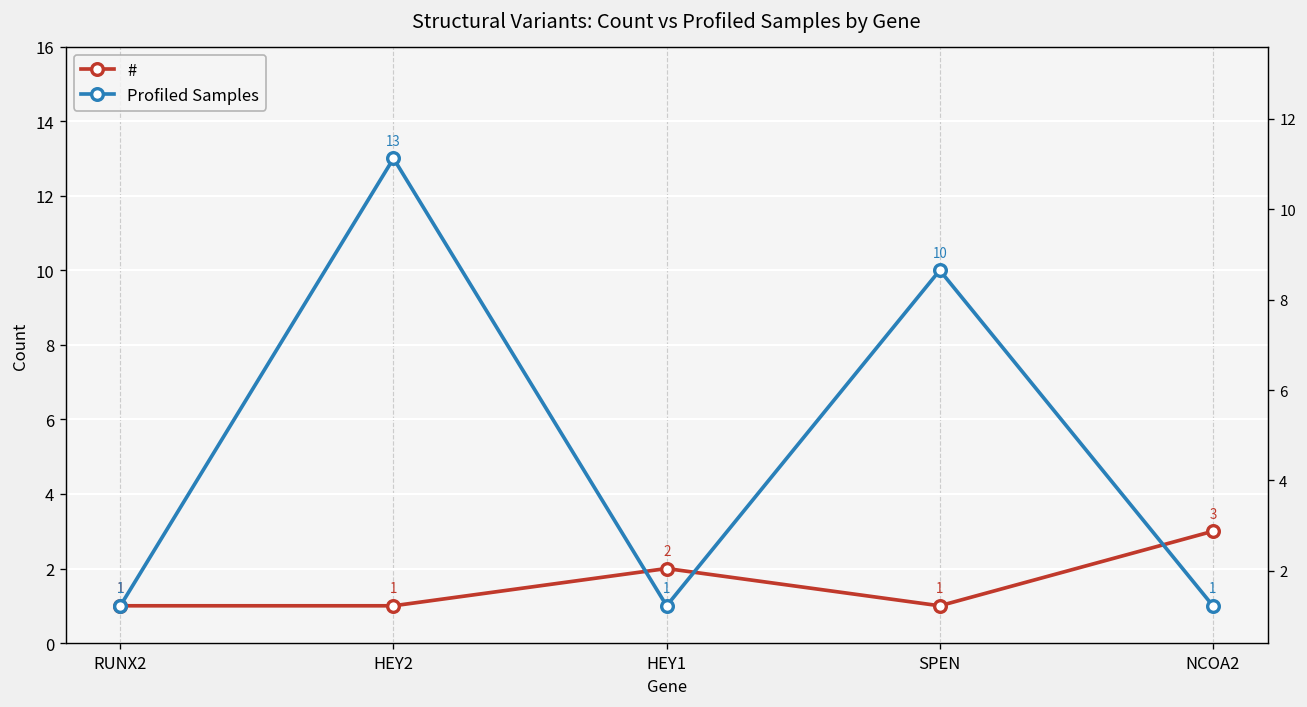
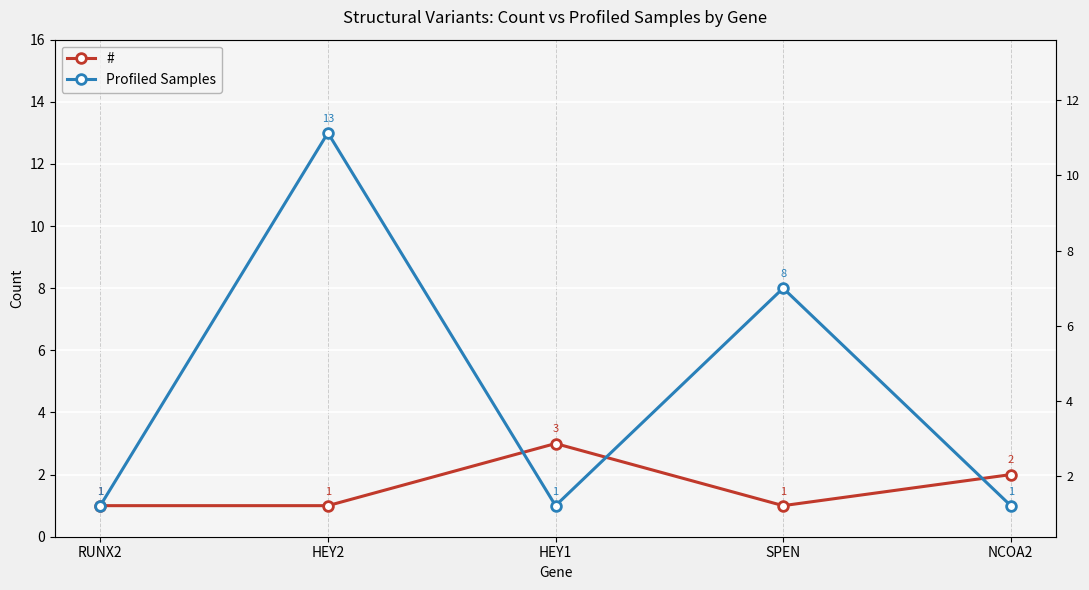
#, HEY1: 2 -> 3
Profiled Samples, SPEN: 10 -> 8
#, NCOA2: 3 -> 2
